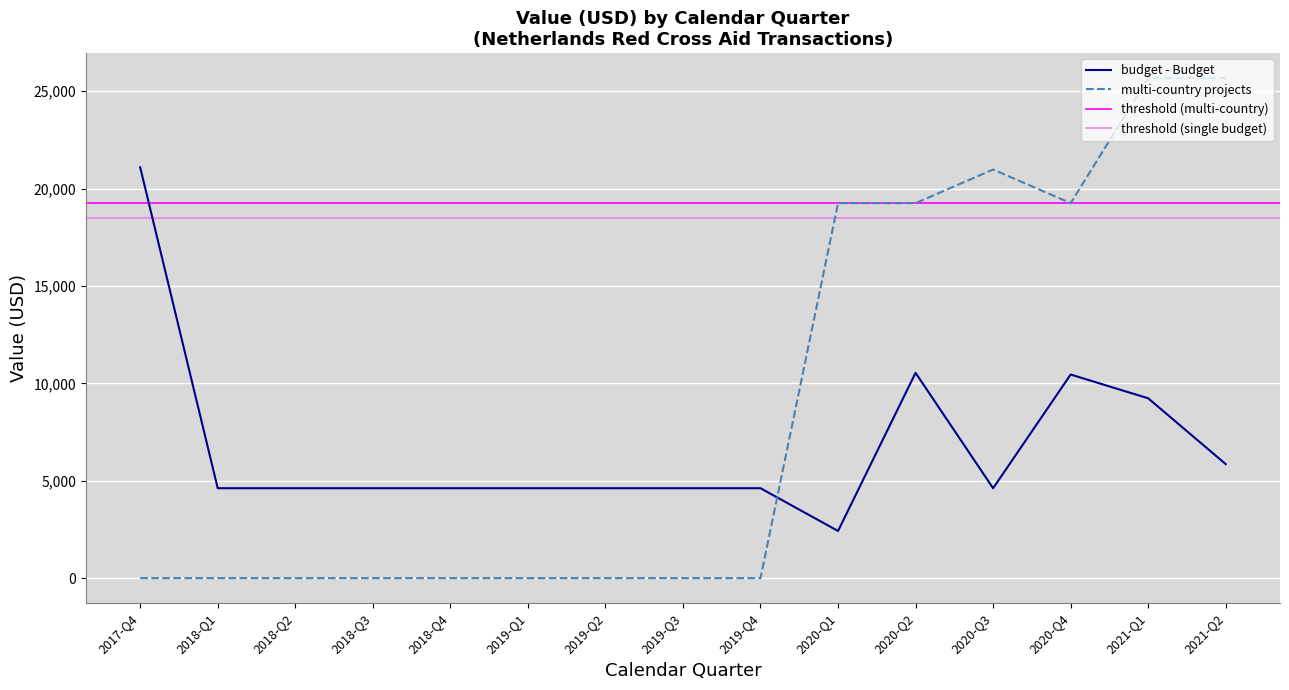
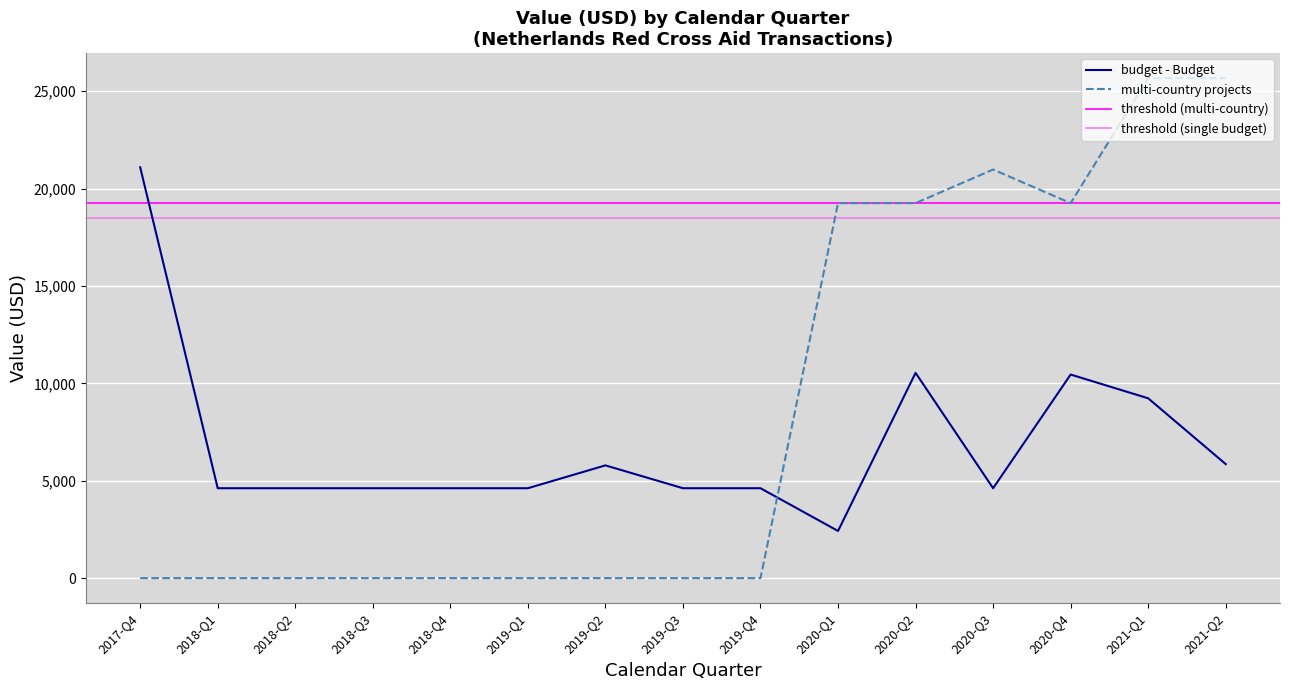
budget - Budget, 2019-Q2: 4,600 -> 5,800
